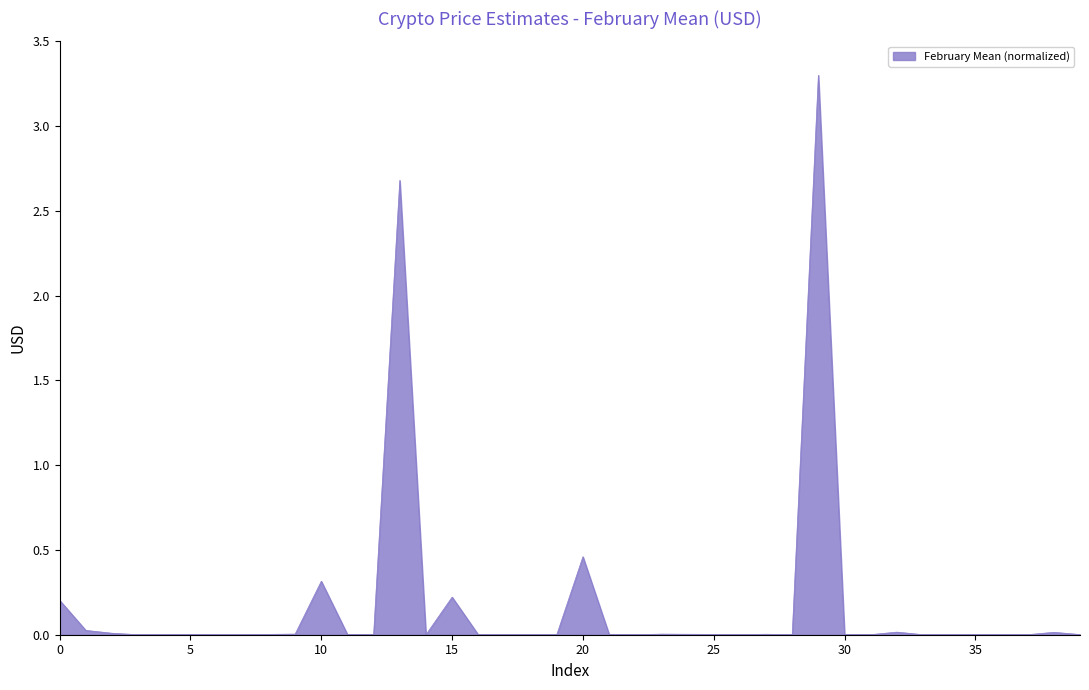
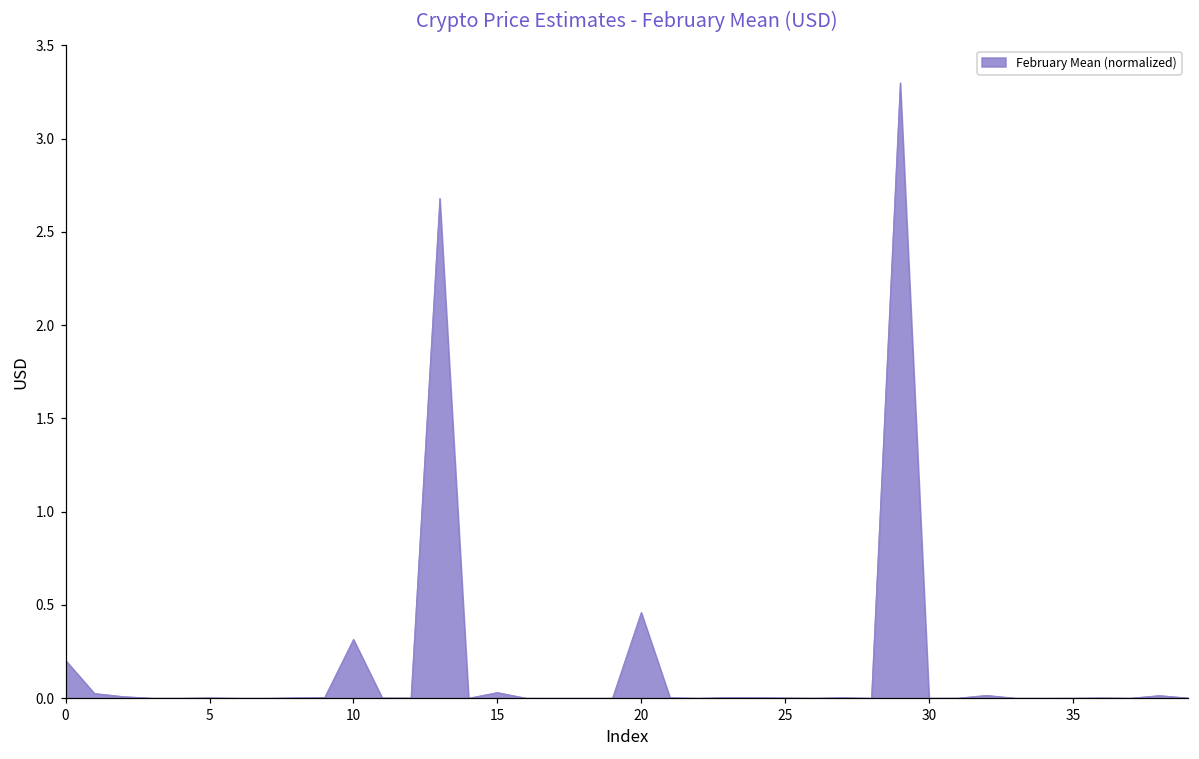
15: 0.22 -> 0.03
